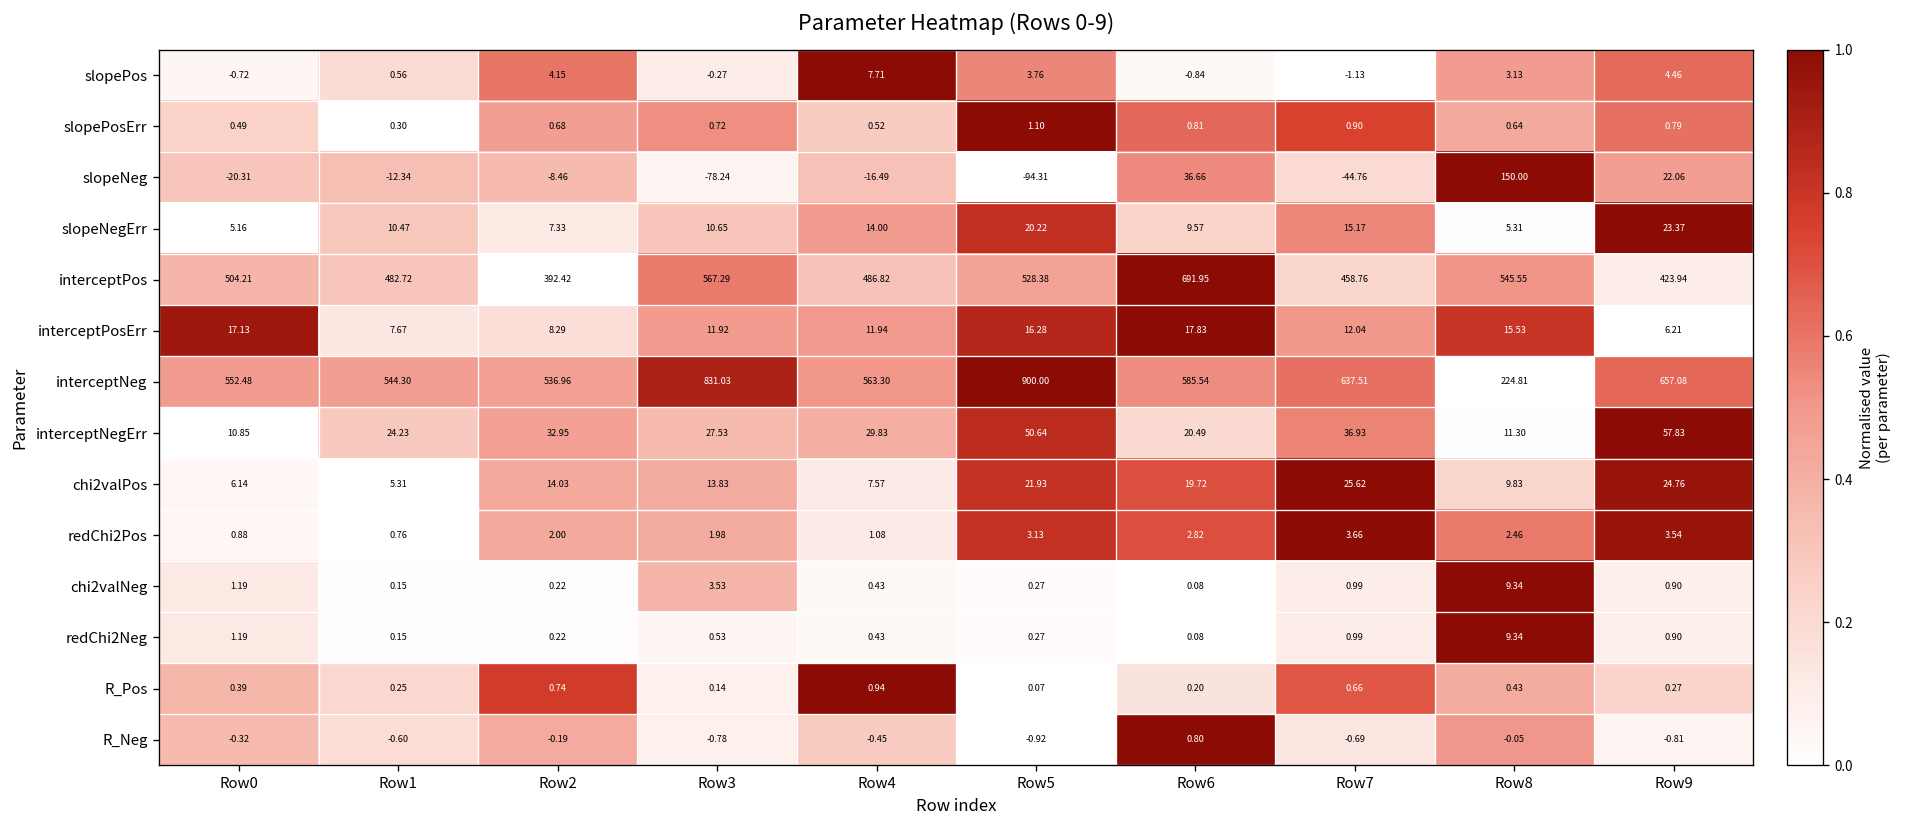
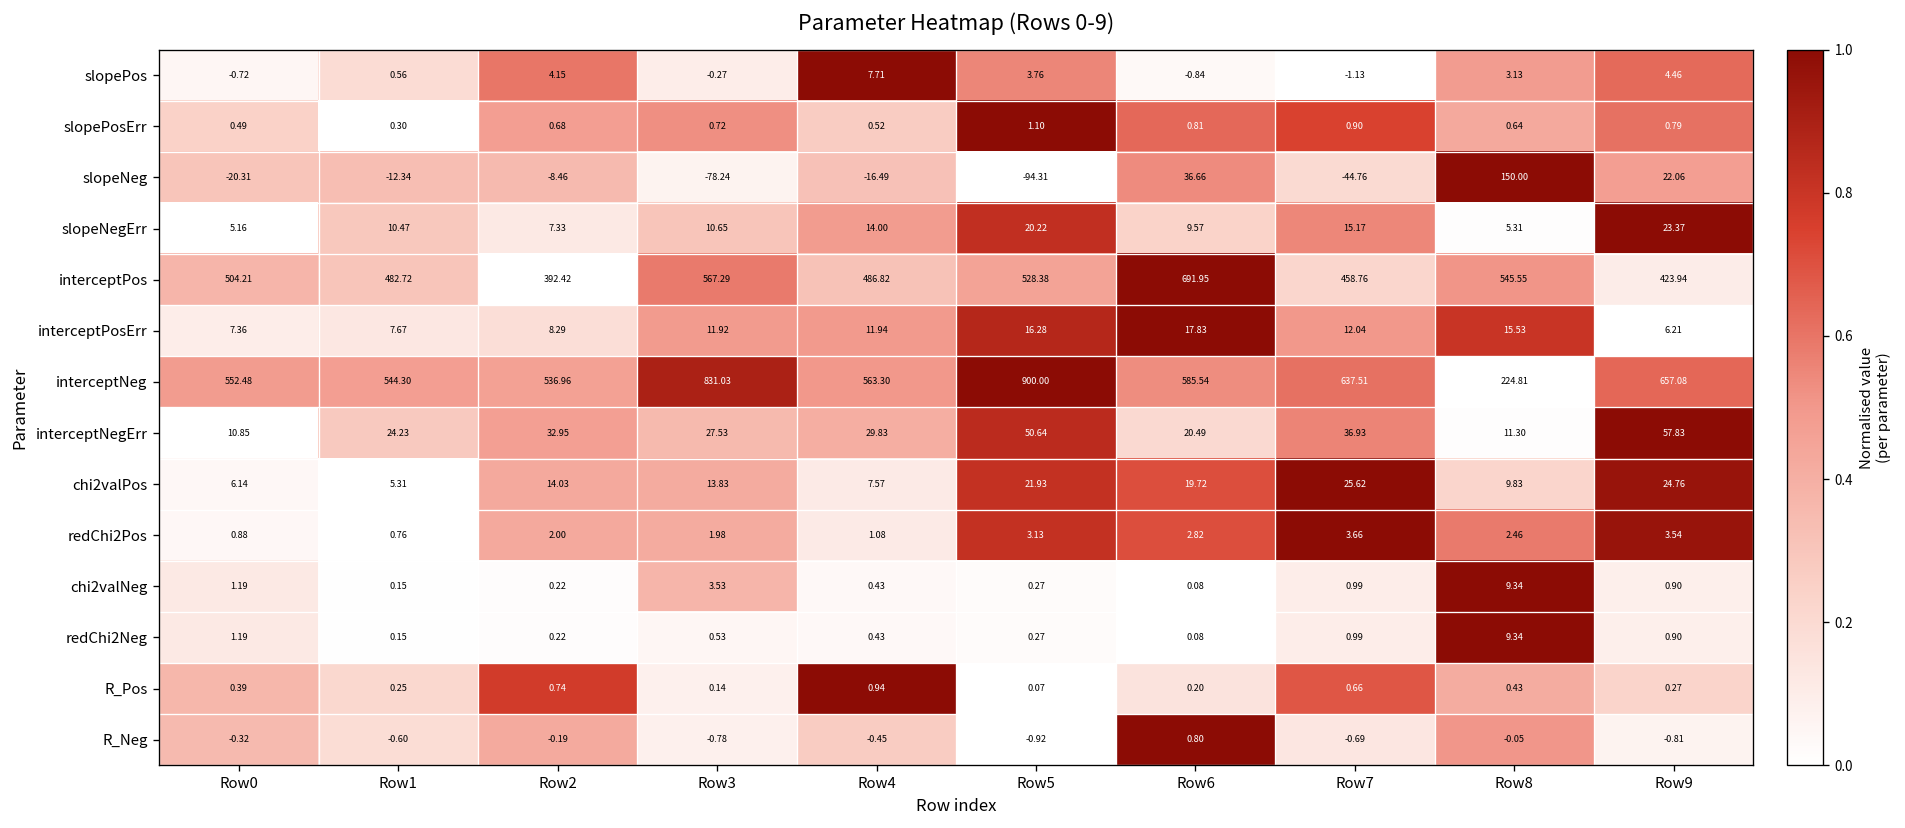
interceptPosErr, Row0: 17.13 -> 7.36
